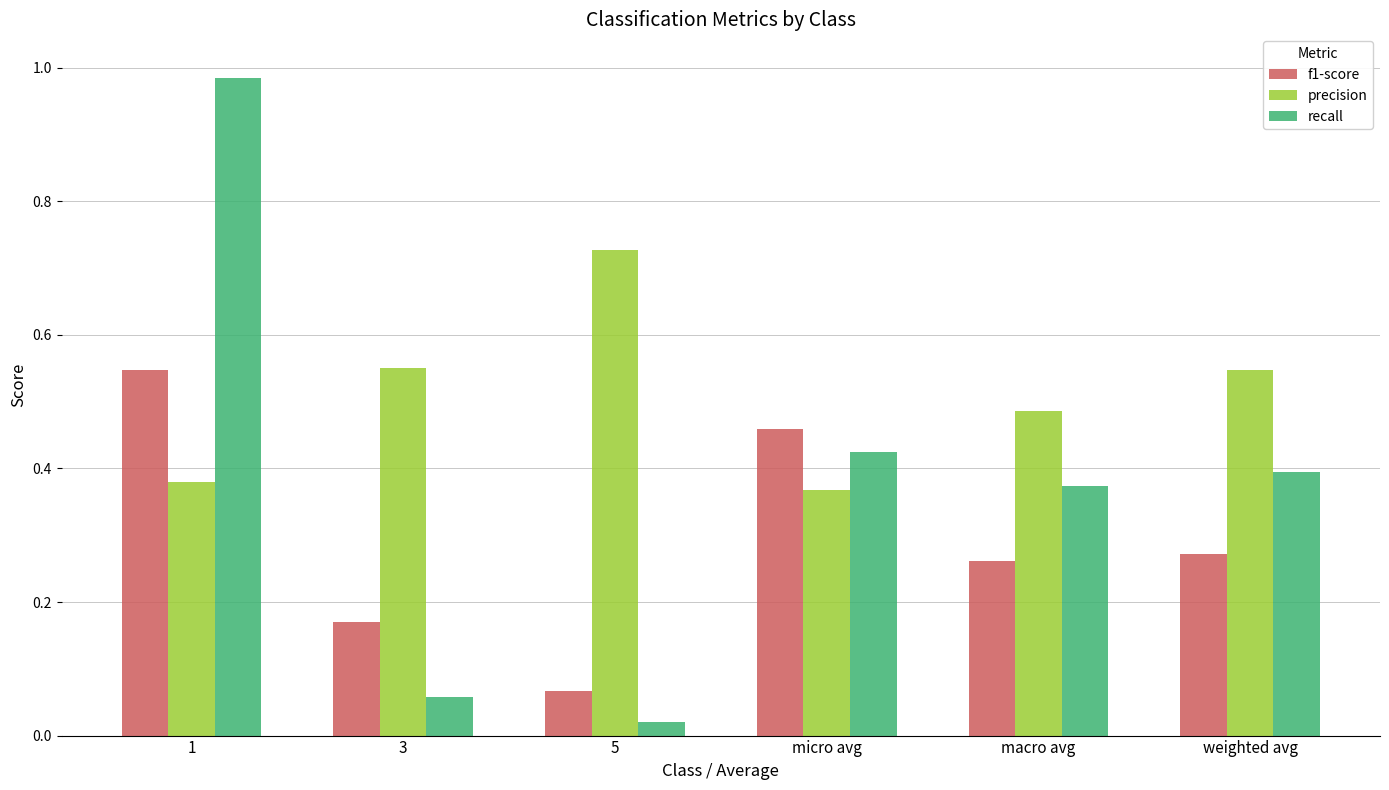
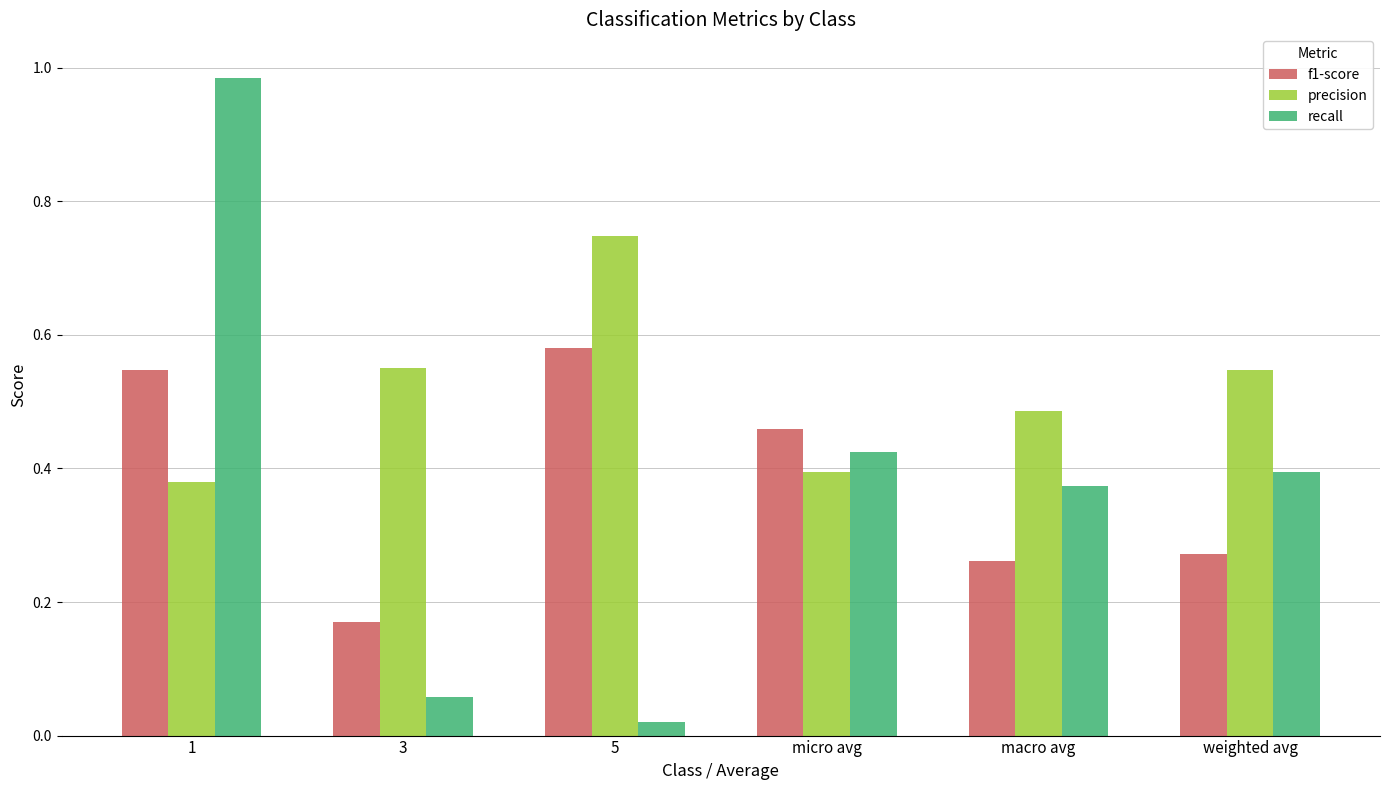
f1-score, 5: 0.07 -> 0.58
precision, 5: 0.73 -> 0.75
precision, micro avg: 0.37 -> 0.39
